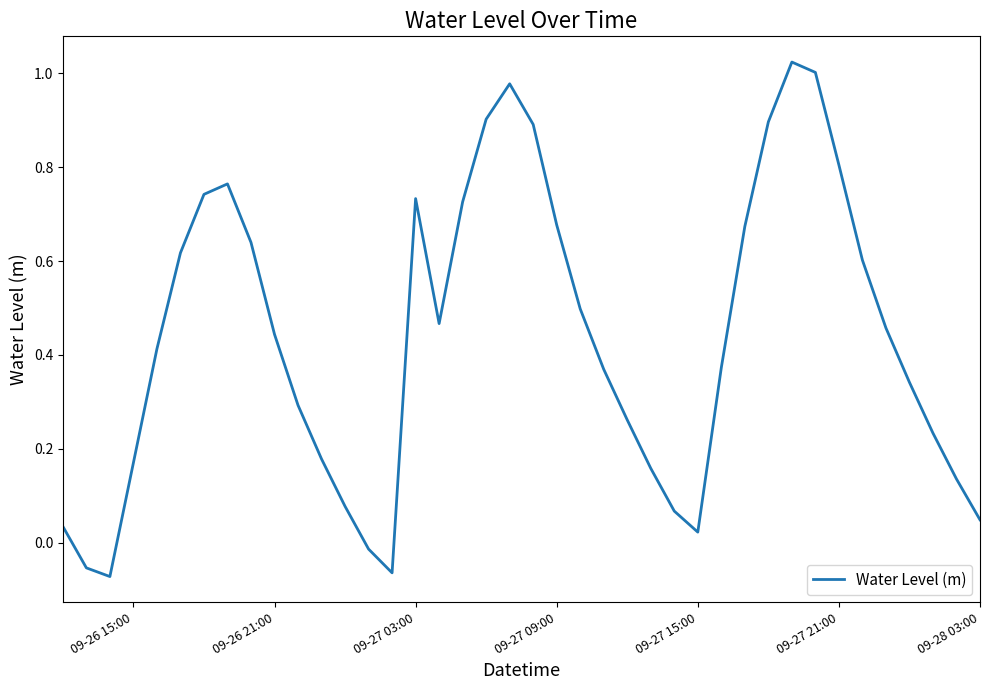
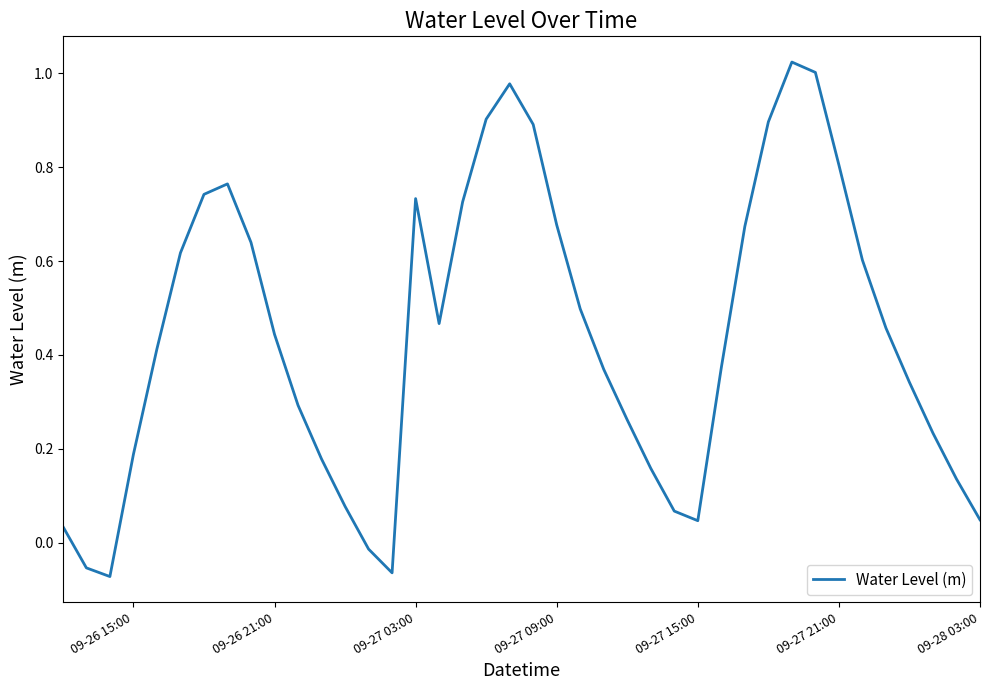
09-26 15:00: 0.17 -> 0.19
09-27 15:00: 0.02 -> 0.05
